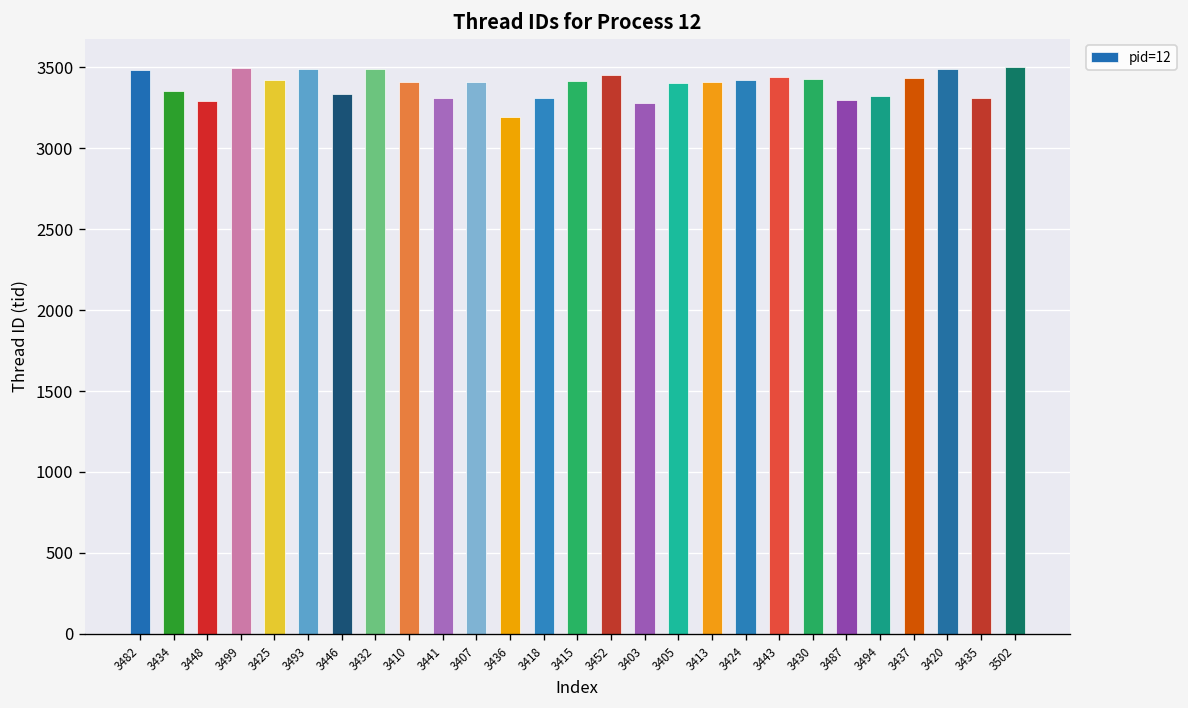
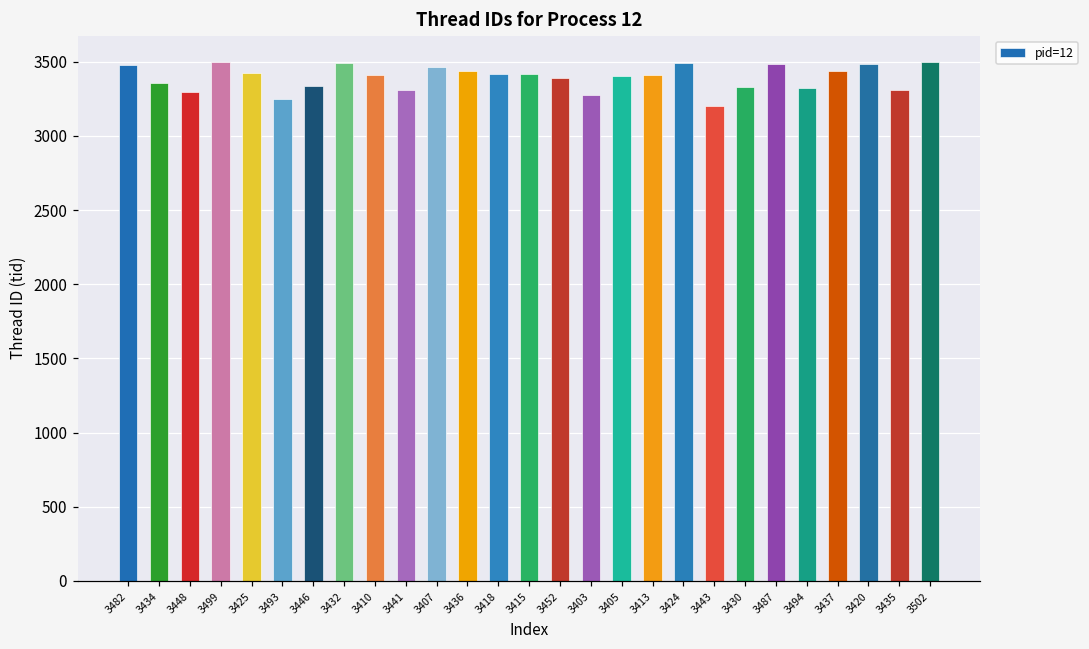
3493: 3490 -> 3250
3407: 3410 -> 3470
3436: 3190 -> 3440
3418: 3310 -> 3420
3452: 3450 -> 3390
3424: 3420 -> 3490
3443: 3440 -> 3200
3430: 3430 -> 3330
3487: 3300 -> 3490
